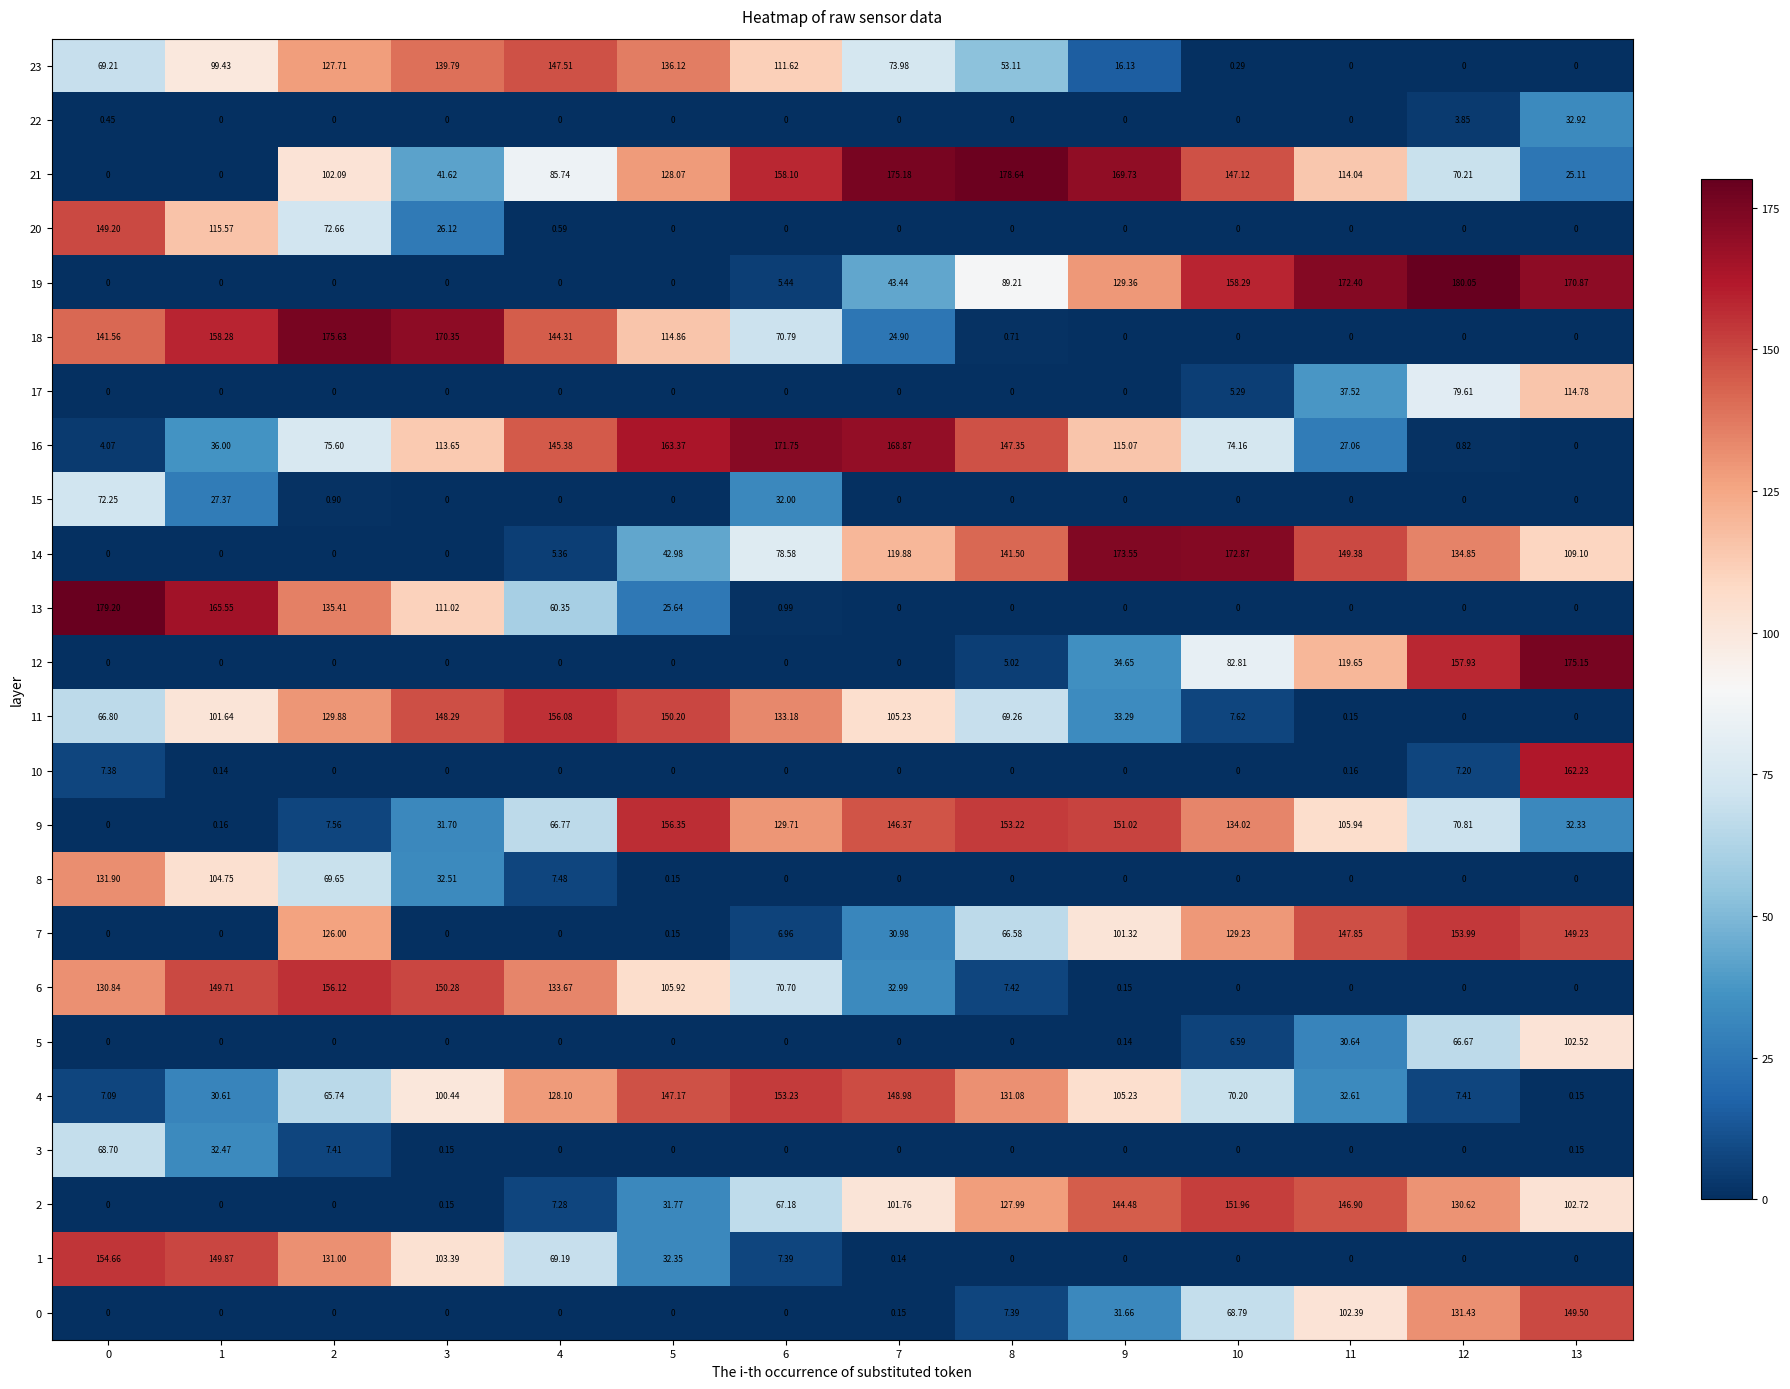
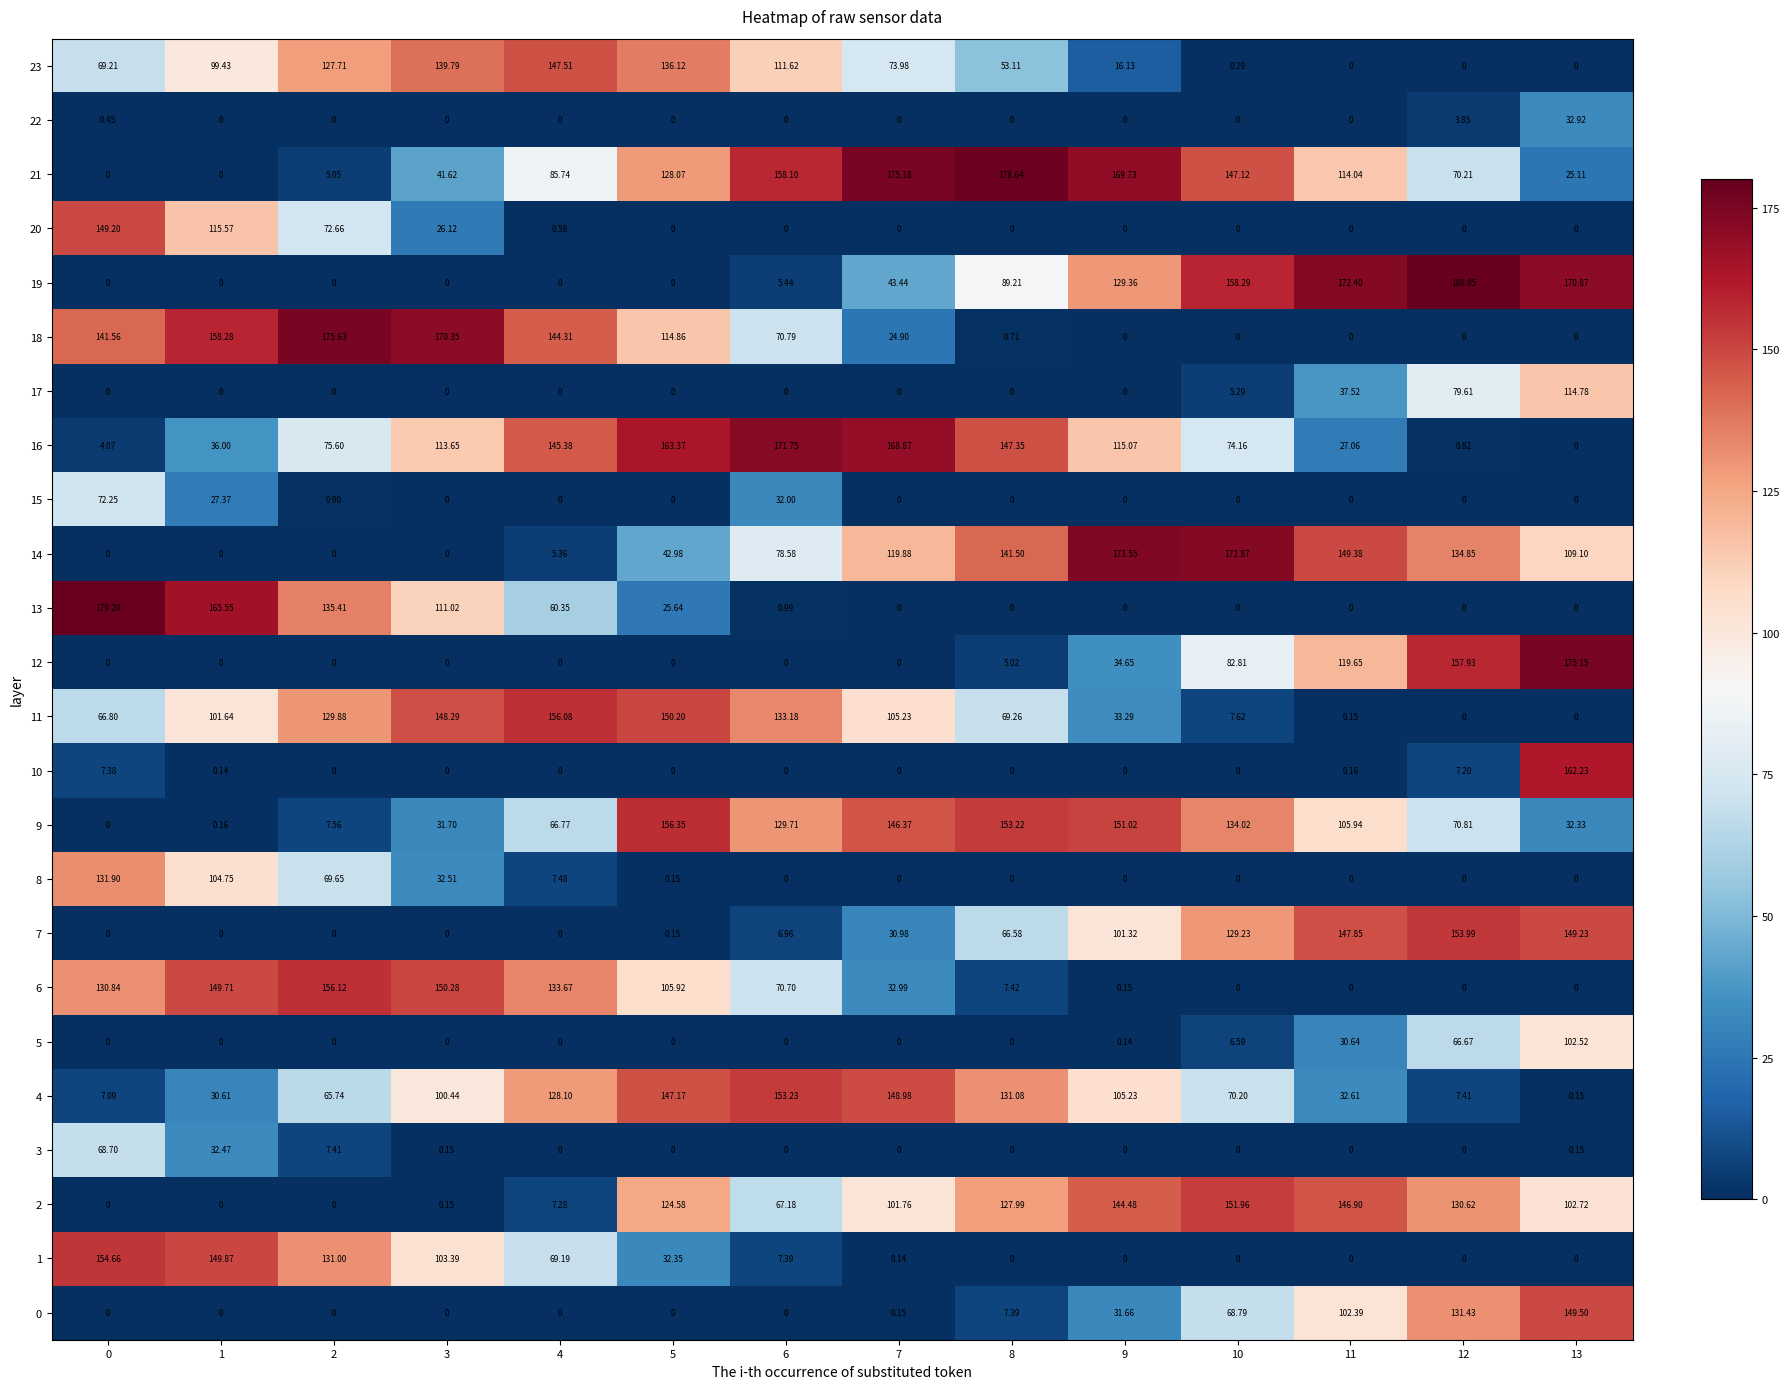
21, 2: 102.09 -> 5.05
7, 2: 126.00 -> 0
2, 5: 31.77 -> 124.58
